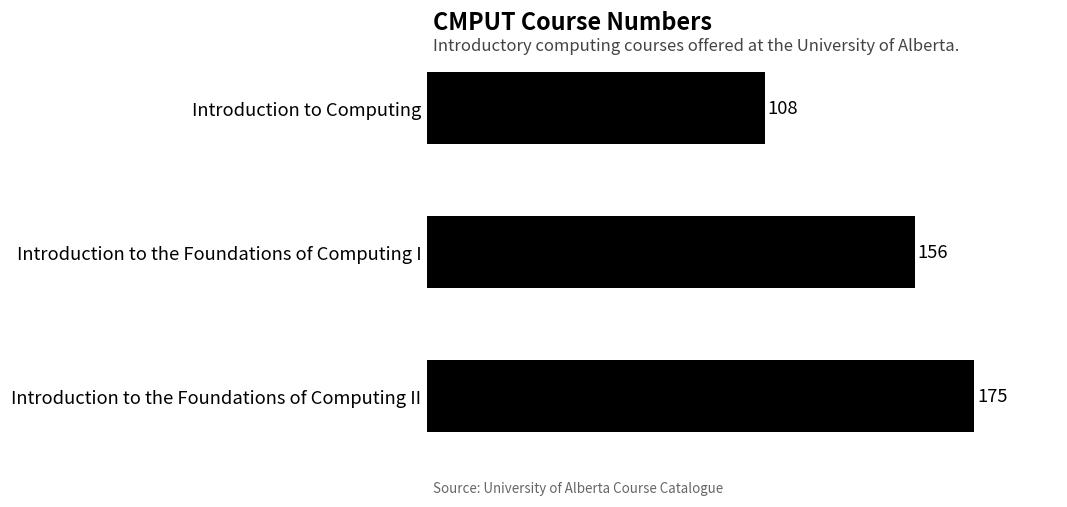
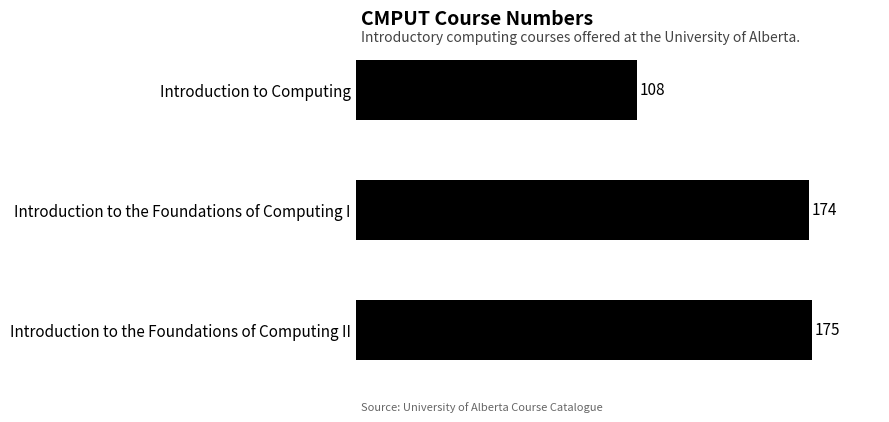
Introduction to the Foundations of Computing I: 156 -> 174
